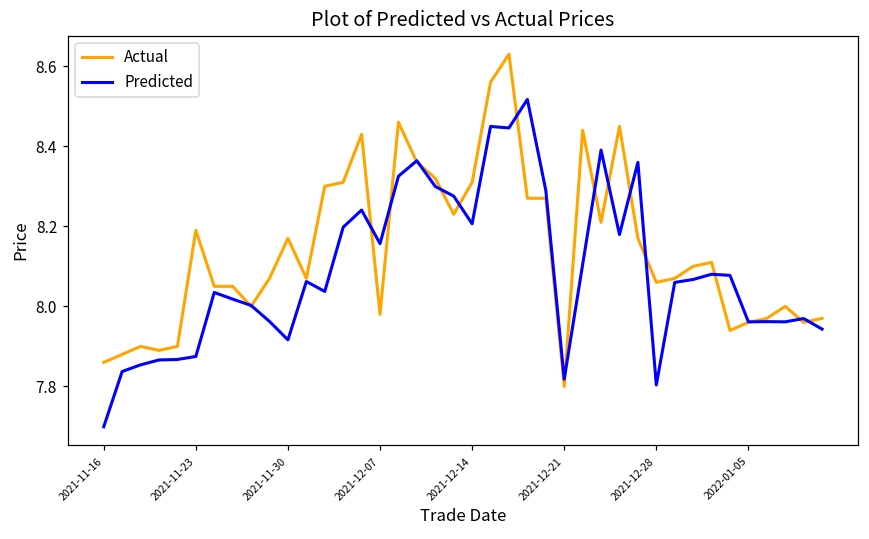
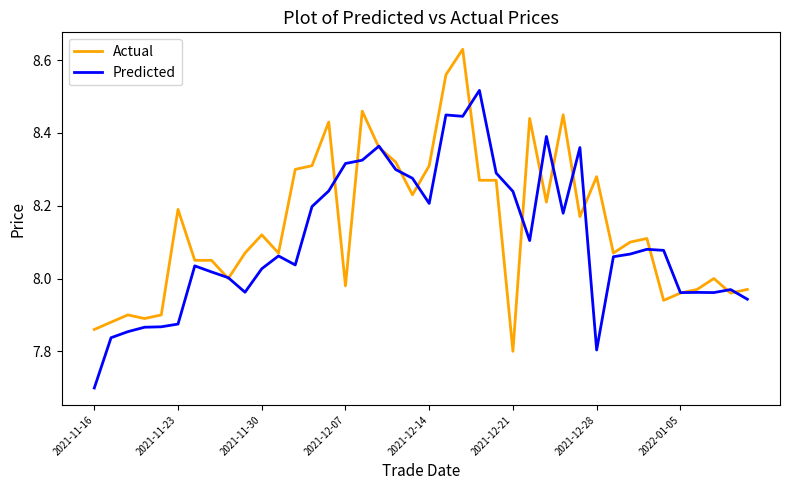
Actual, 2021-11-30: 8.17 -> 8.12
Predicted, 2021-11-30: 7.92 -> 8.03
Predicted, 2021-12-07: 8.16 -> 8.32
Predicted, 2021-12-21: 7.82 -> 8.24
Actual, 2021-12-28: 8.06 -> 8.28
